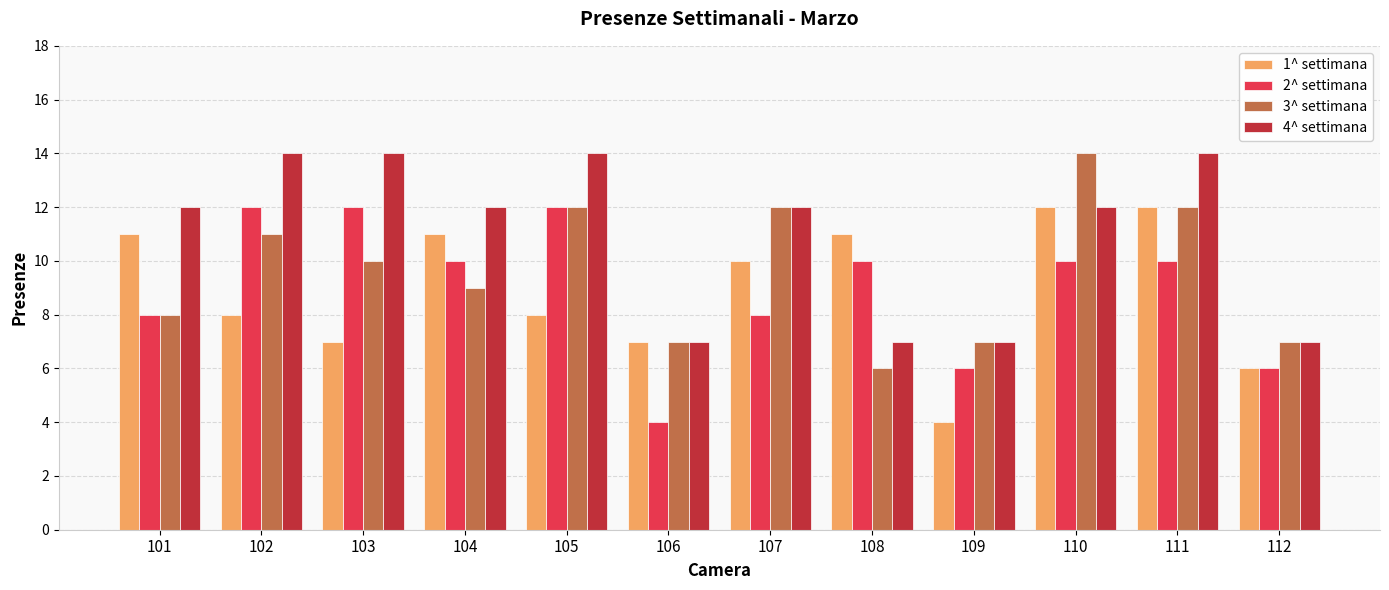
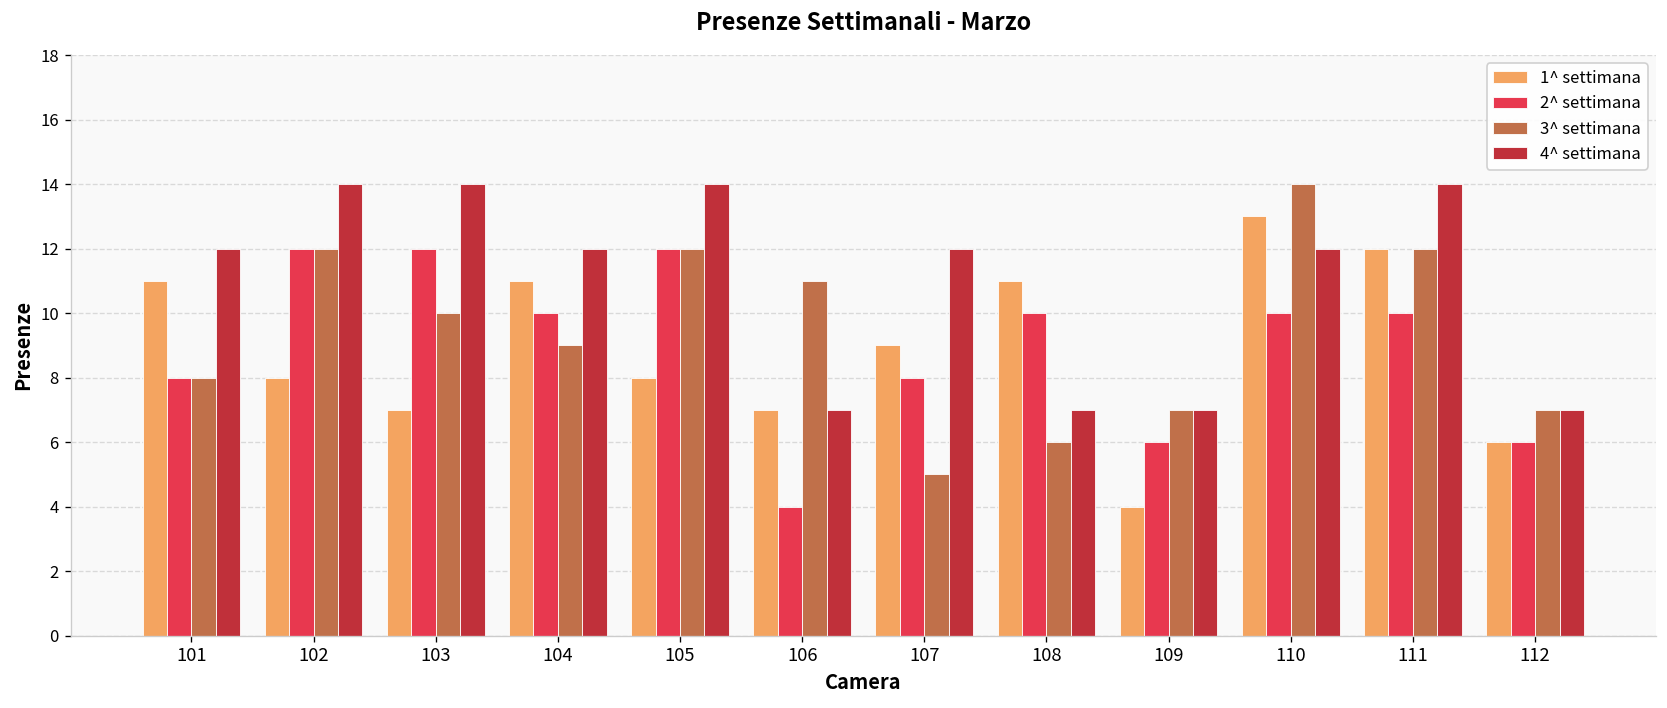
3^ settimana, 102: 11 -> 12
3^ settimana, 106: 7 -> 11
1^ settimana, 107: 10 -> 9
3^ settimana, 107: 12 -> 5
1^ settimana, 110: 12 -> 13
